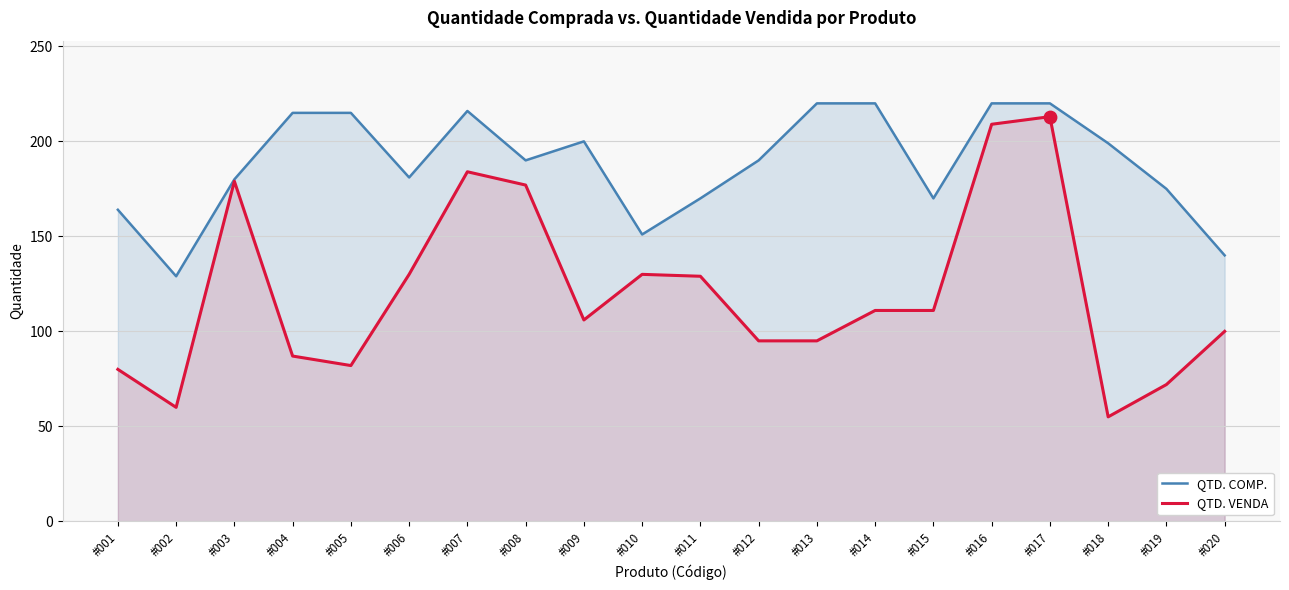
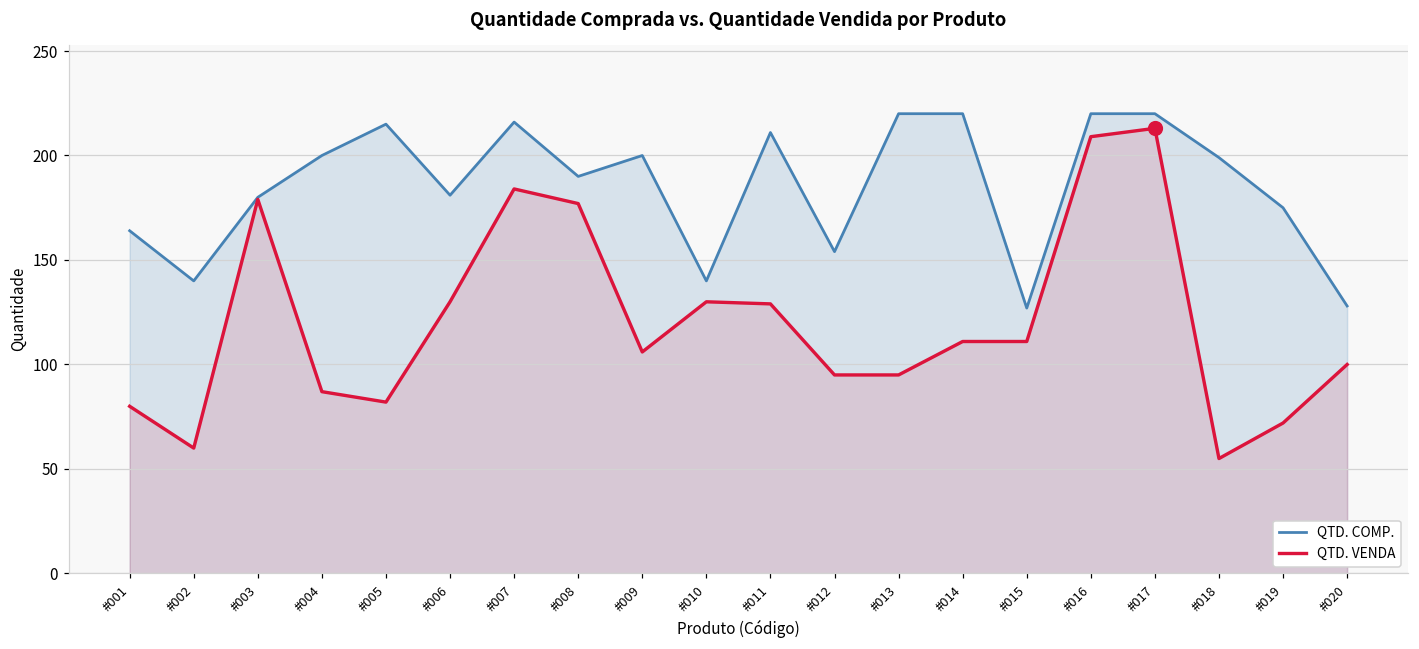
QTD. COMP., #002: 129 -> 140
QTD. COMP., #004: 215 -> 200
QTD. COMP., #010: 151 -> 140
QTD. COMP., #011: 170 -> 211
QTD. COMP., #012: 190 -> 154
QTD. COMP., #015: 170 -> 127
QTD. COMP., #020: 140 -> 128
